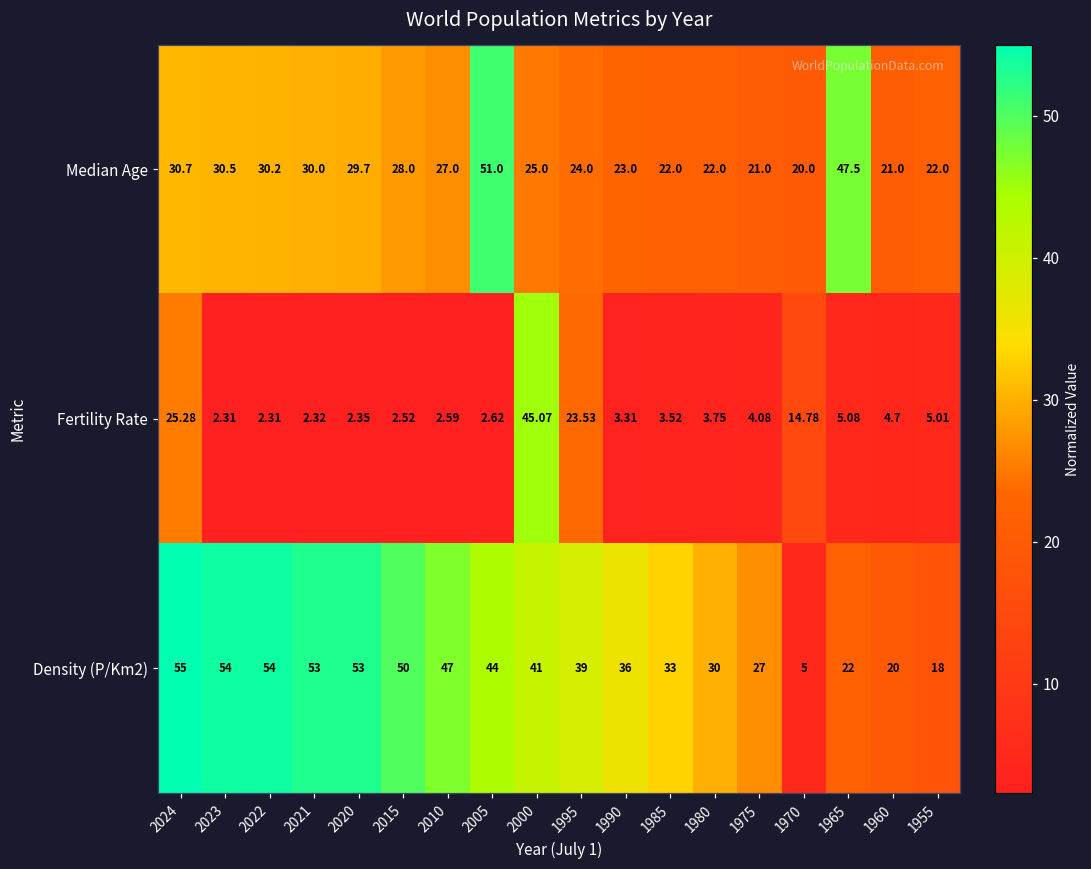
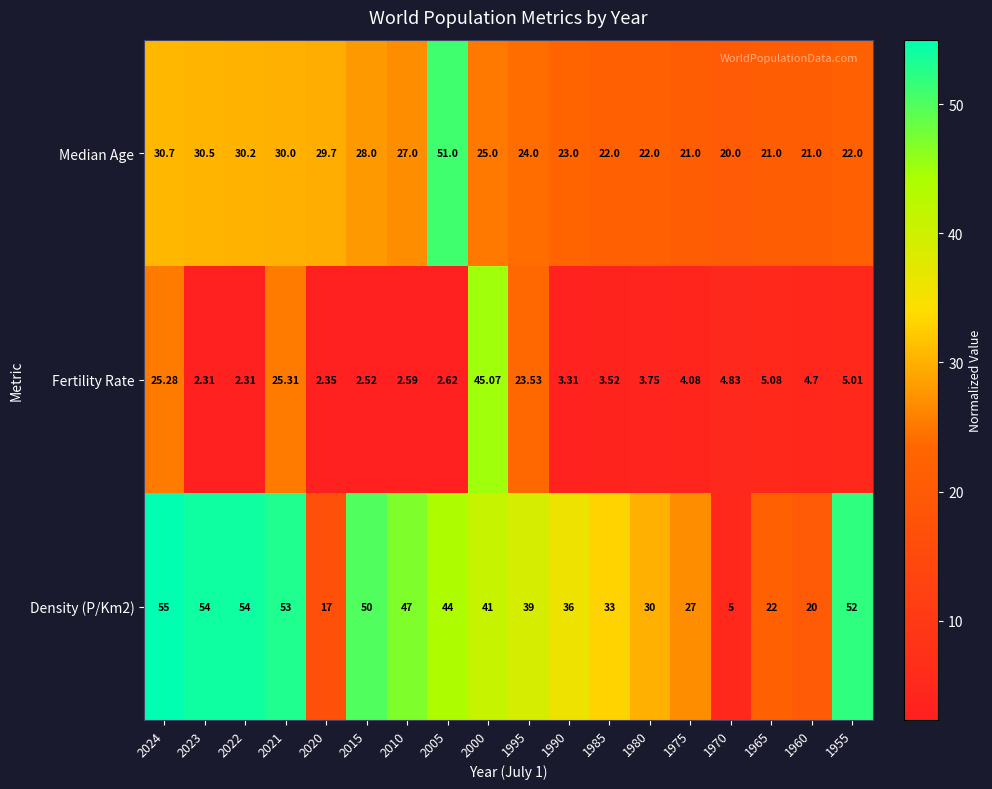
Median Age, 1965: 47.5 -> 21.0
Fertility Rate, 2021: 2.32 -> 25.31
Fertility Rate, 1970: 14.78 -> 4.83
Density (P/Km2), 2020: 53 -> 17
Density (P/Km2), 1955: 18 -> 52
